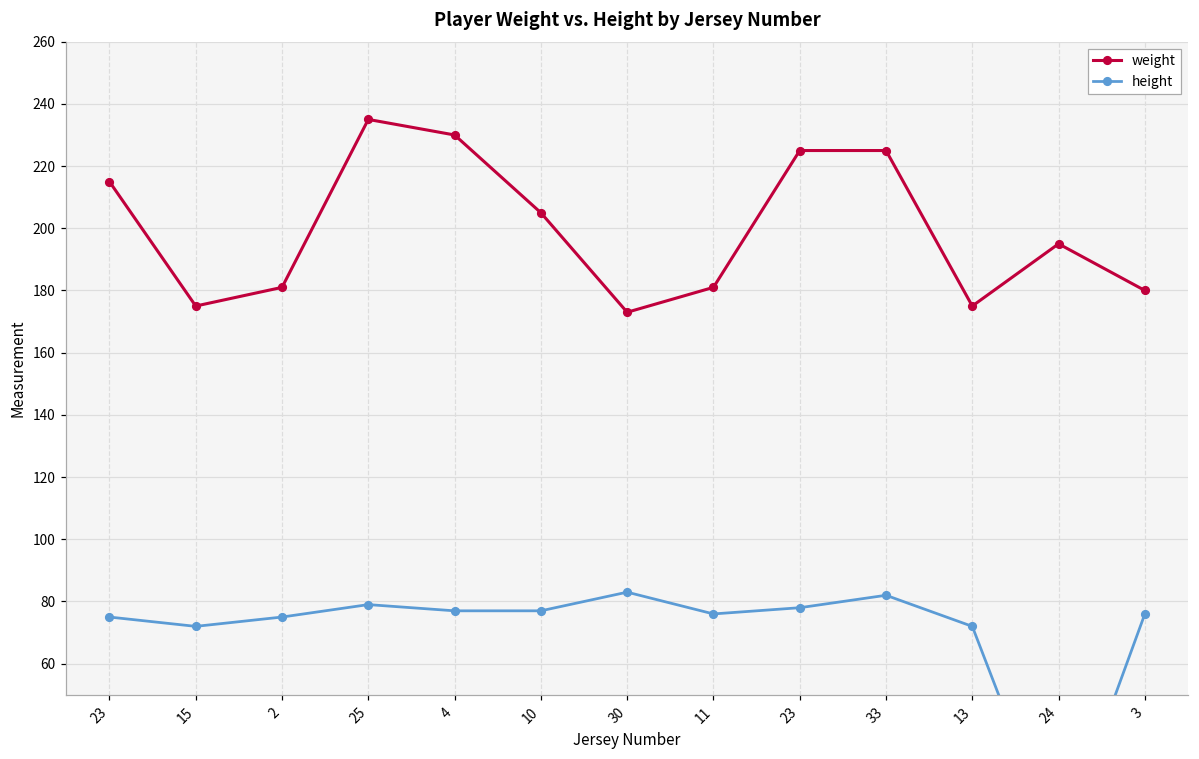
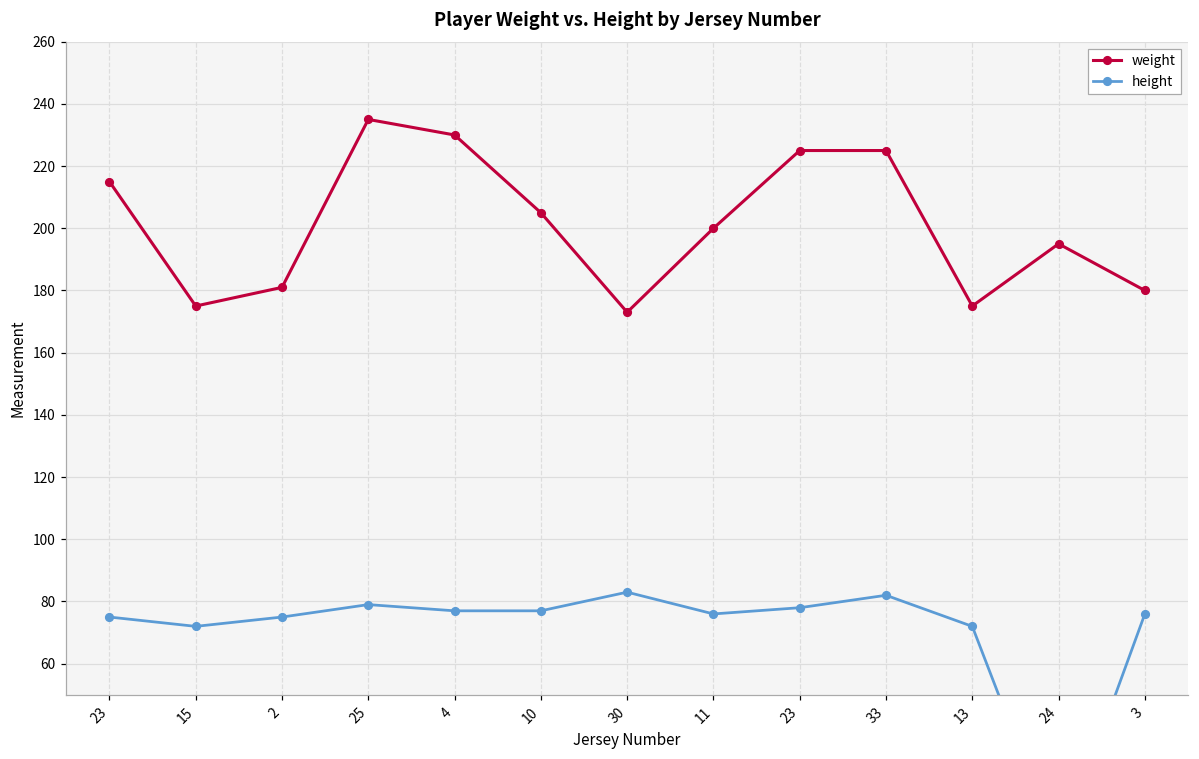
weight, 11: 181 -> 200
